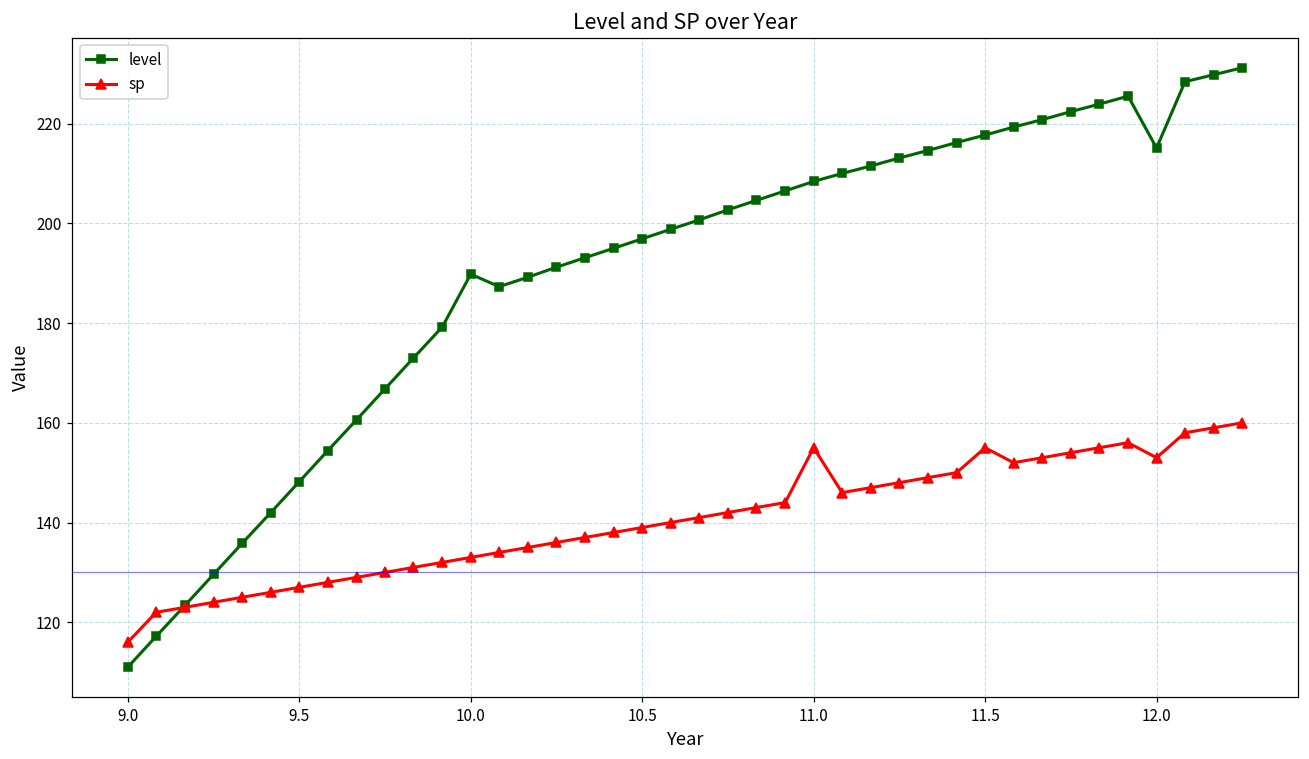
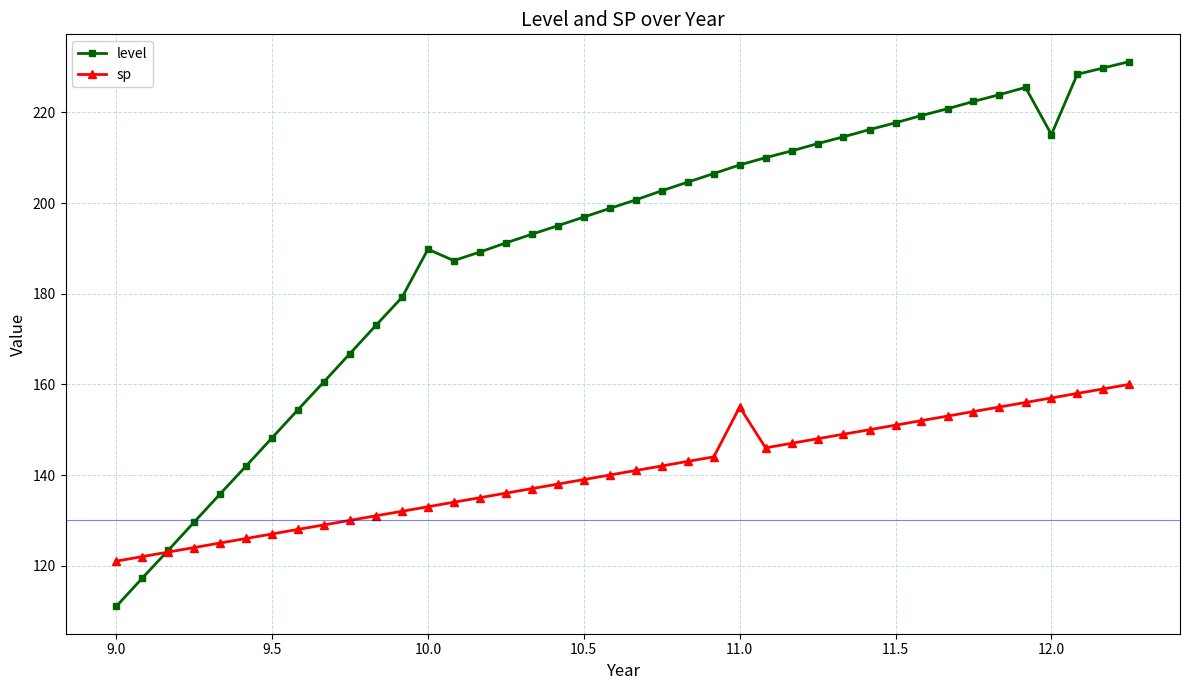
sp, 9.0: 116 -> 121
sp, 11.5: 155 -> 151
sp, 12.0: 153 -> 157
